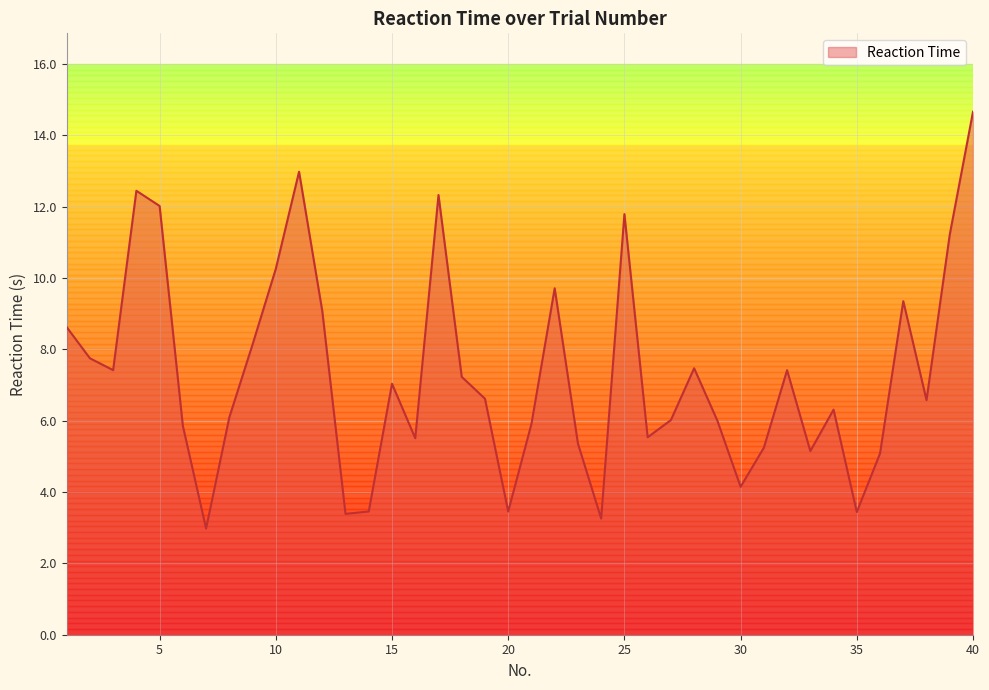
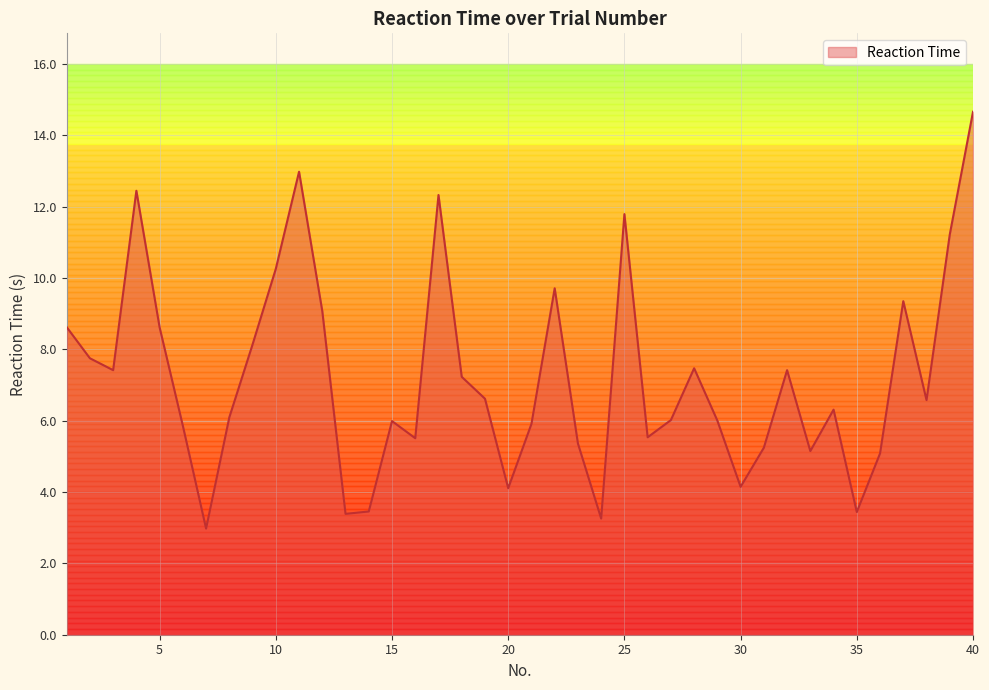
5: 12.0 -> 8.6
15: 7.0 -> 6.0
20: 3.5 -> 4.1
